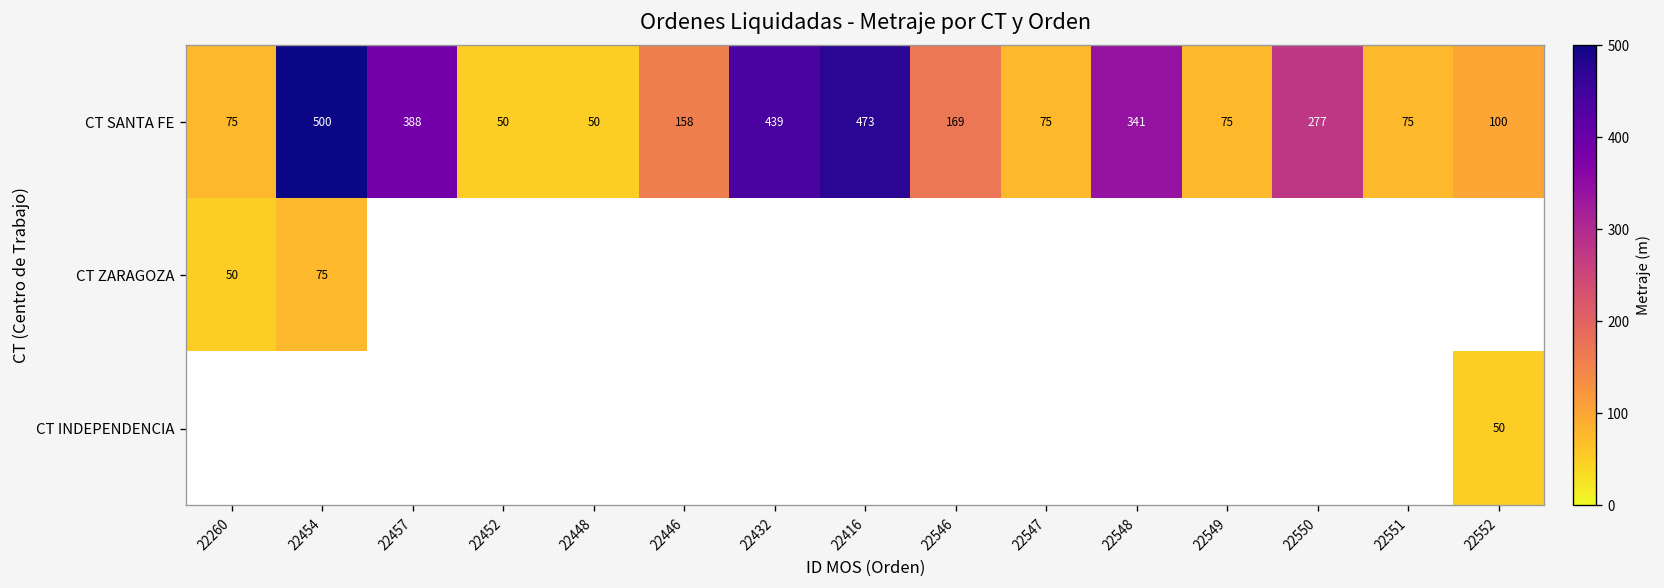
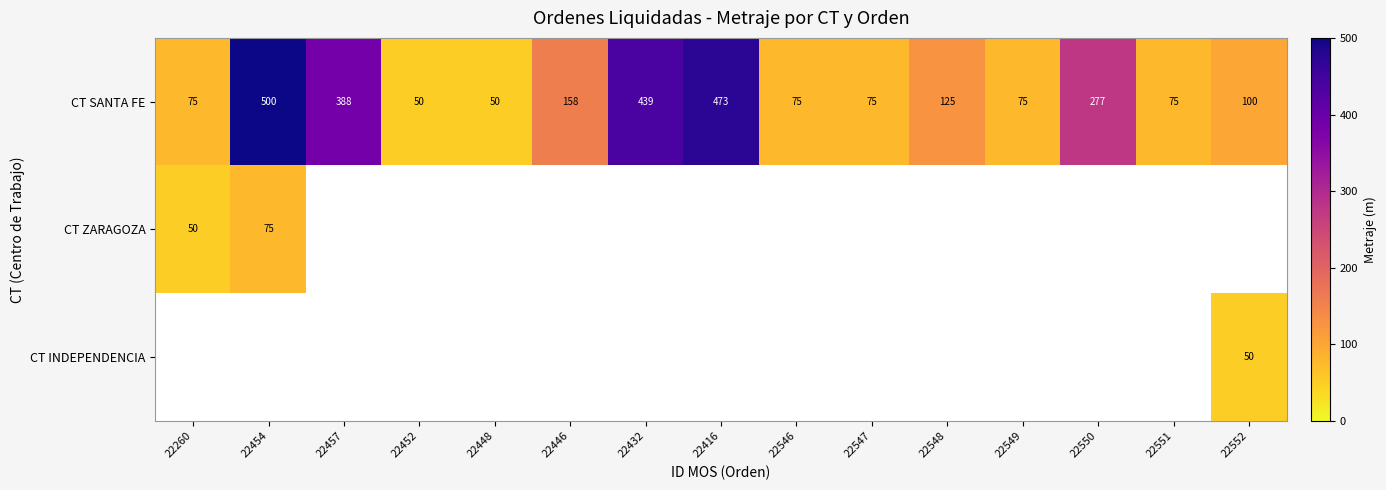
CT SANTA FE, 22546: 169 -> 75
CT SANTA FE, 22548: 341 -> 125
